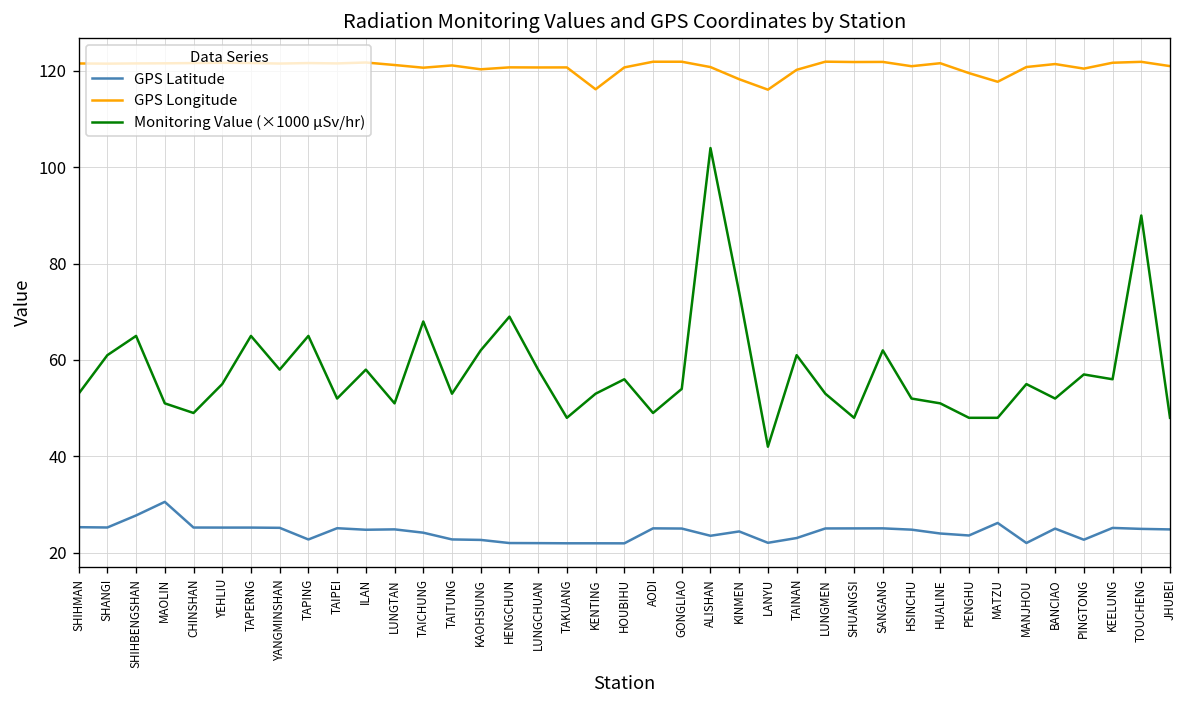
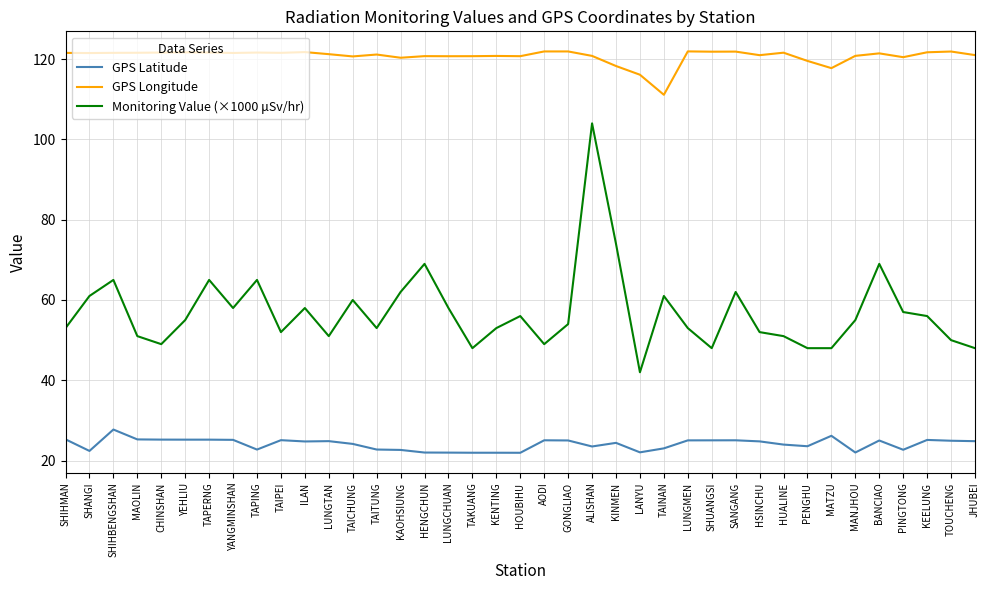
GPS Latitude, SHANGI: 25 -> 22
GPS Latitude, MAOLIN: 31 -> 25
Monitoring Value (×1000 μSv/hr), TAICHUNG: 68 -> 60
GPS Longitude, KENTING: 116 -> 121
GPS Longitude, TAINAN: 120 -> 111
Monitoring Value (×1000 μSv/hr), BANCIAO: 52 -> 69
Monitoring Value (×1000 μSv/hr), TOUCHENG: 90 -> 50
